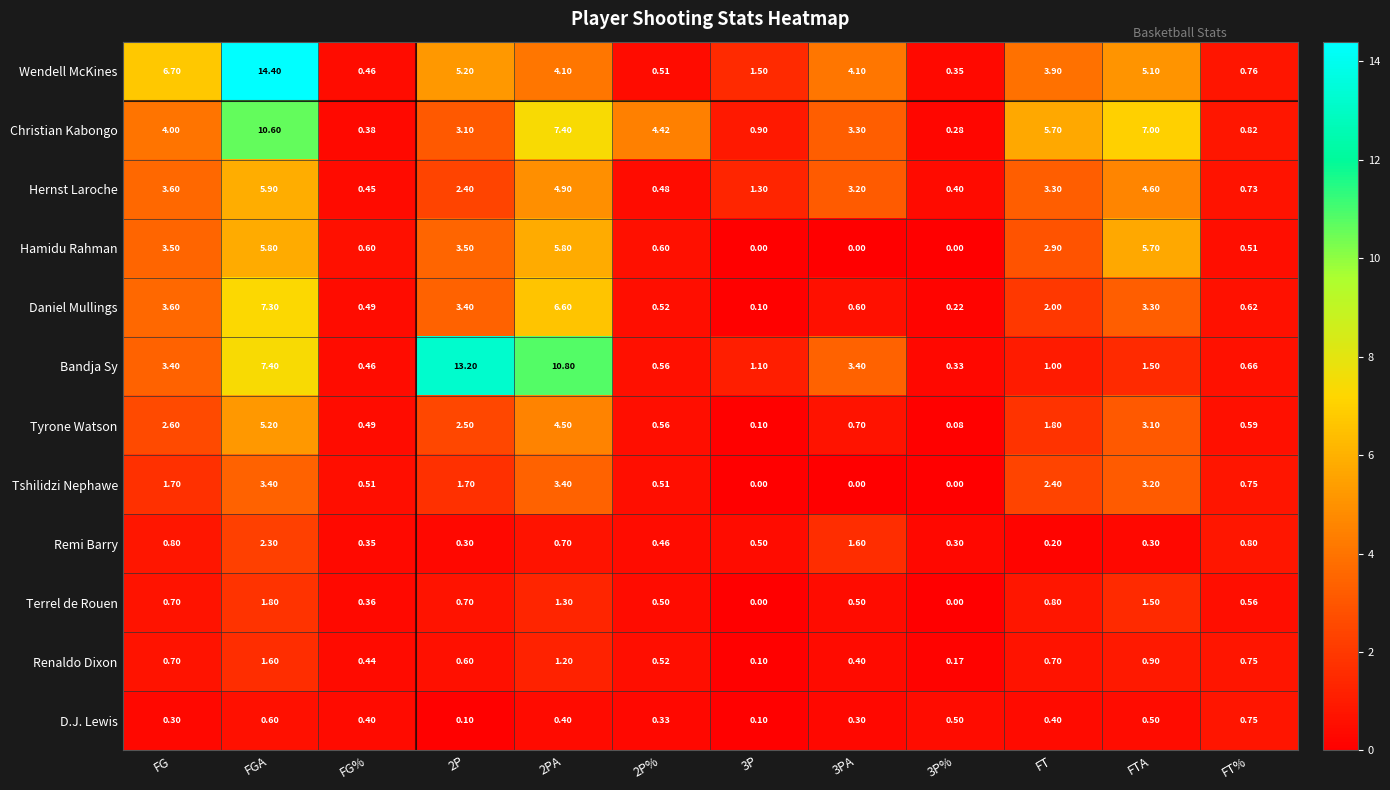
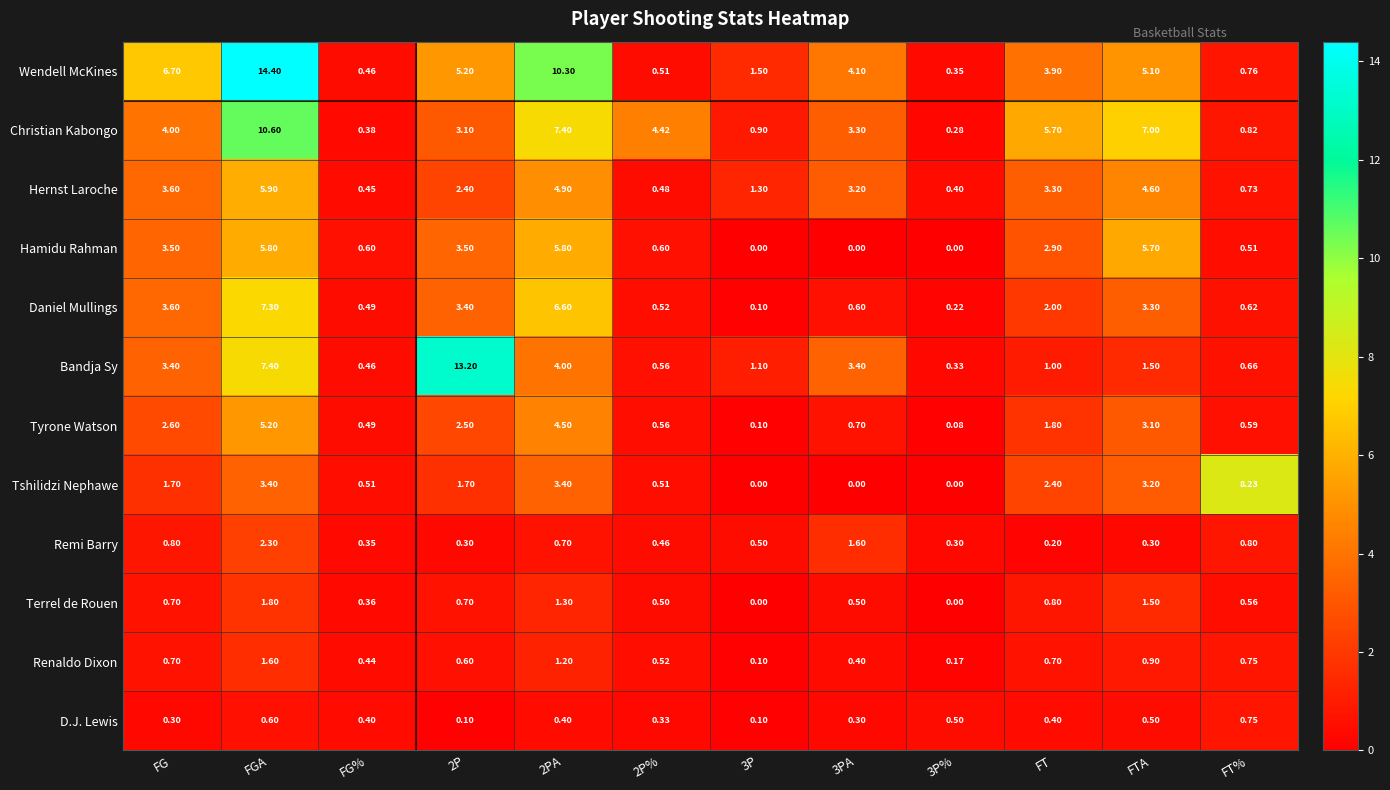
Wendell McKines, 2PA: 4.10 -> 10.30
Bandja Sy, 2PA: 10.80 -> 4.00
Tshilidzi Nephawe, FT%: 0.75 -> 8.23
